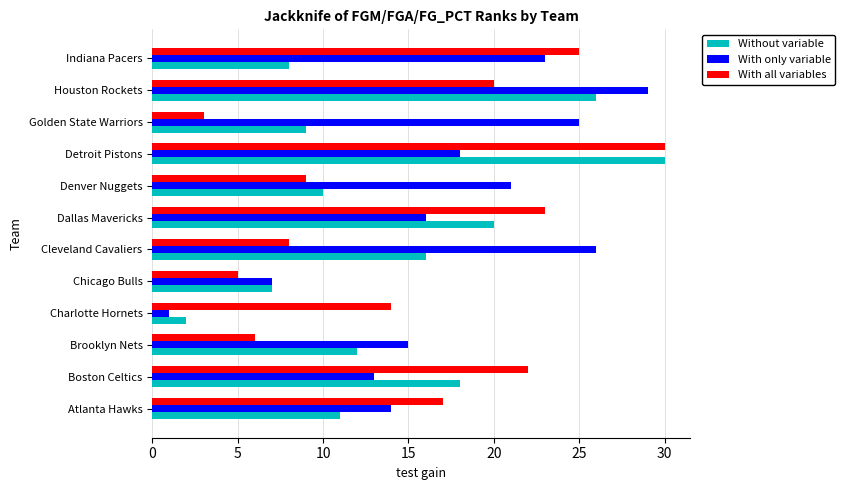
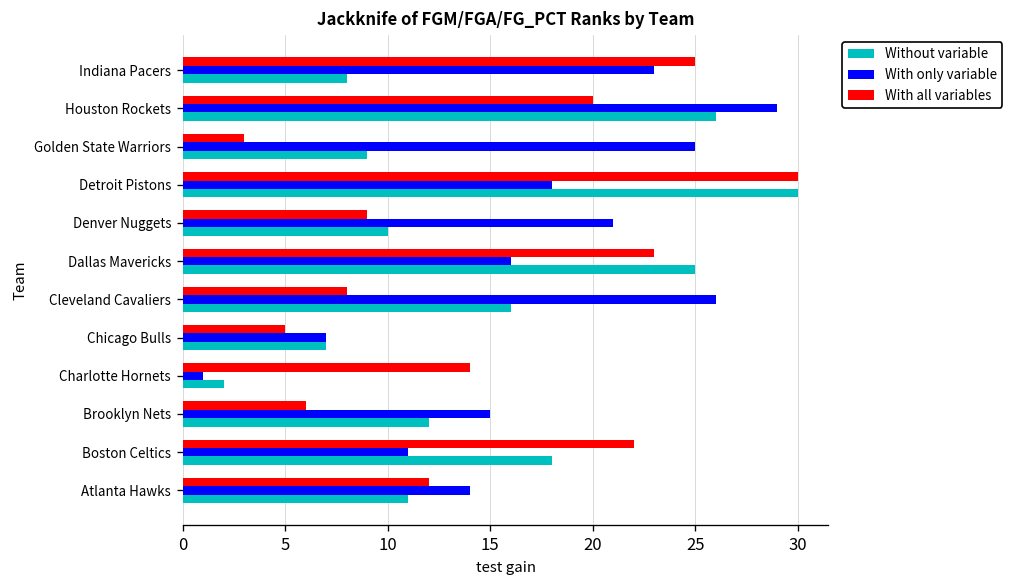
Without variable, Dallas Mavericks: 20 -> 25
With only variable, Boston Celtics: 13 -> 11
With all variables, Atlanta Hawks: 17 -> 12
